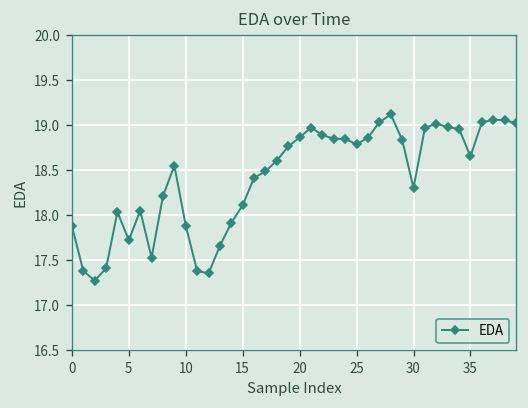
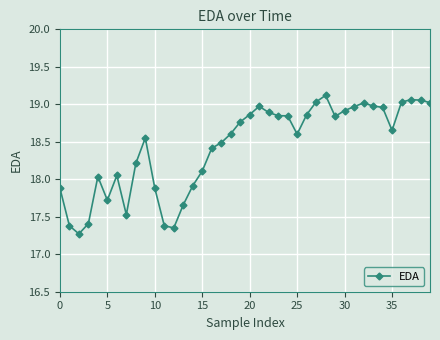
25: 18.8 -> 18.6
30: 18.3 -> 18.9
